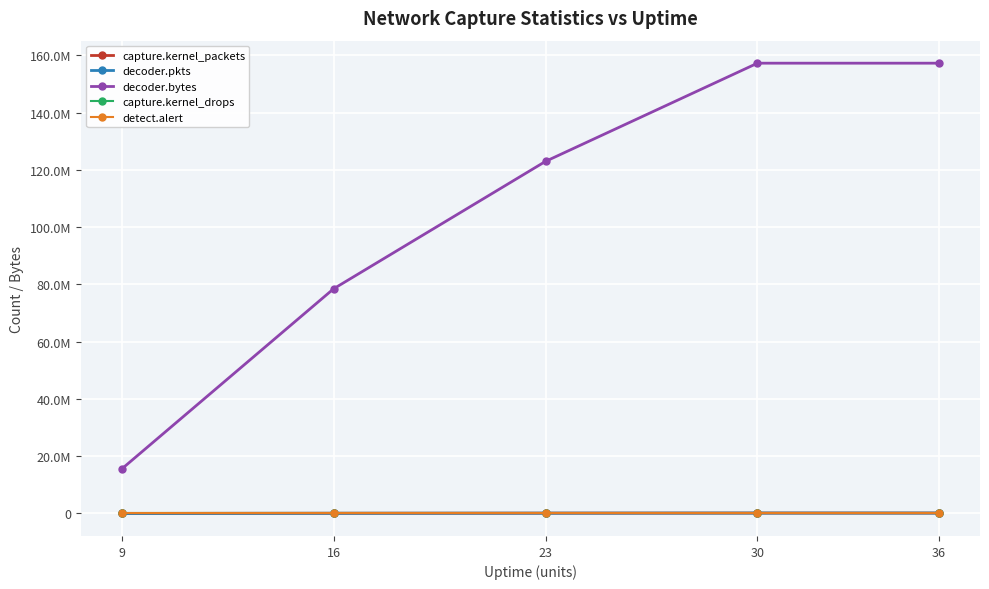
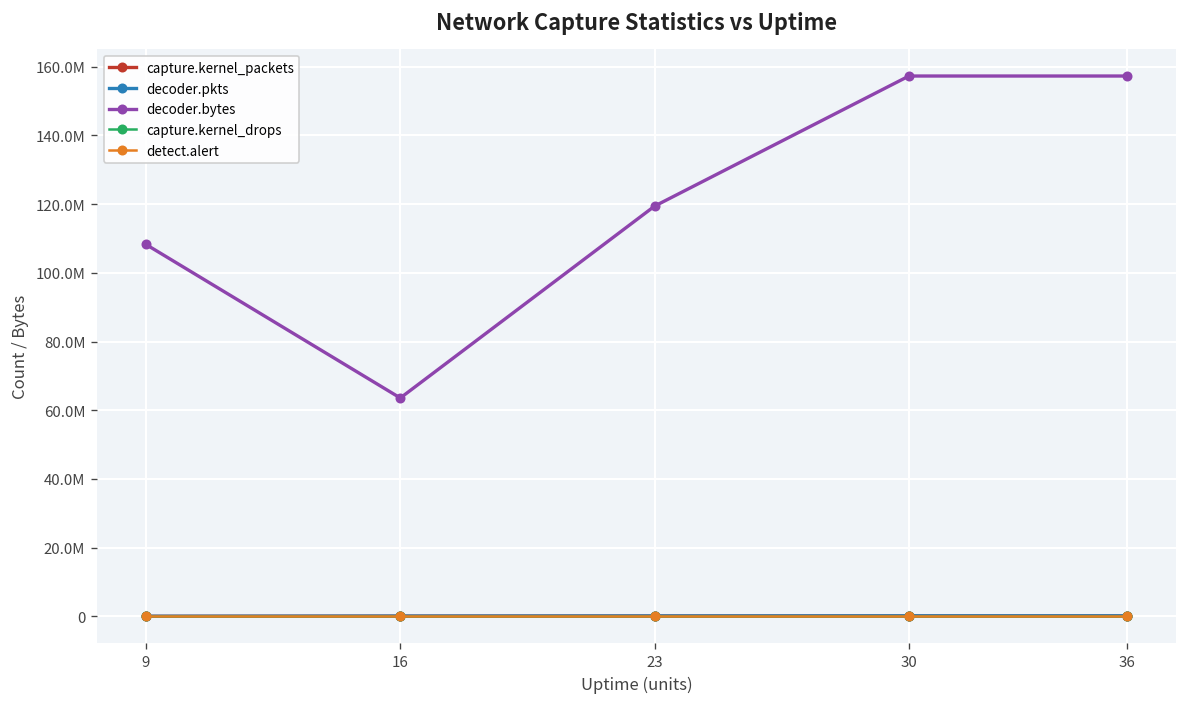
decoder.bytes, 9: 16000000 -> 108000000
decoder.bytes, 16: 78000000 -> 64000000
decoder.bytes, 23: 123000000 -> 119000000
